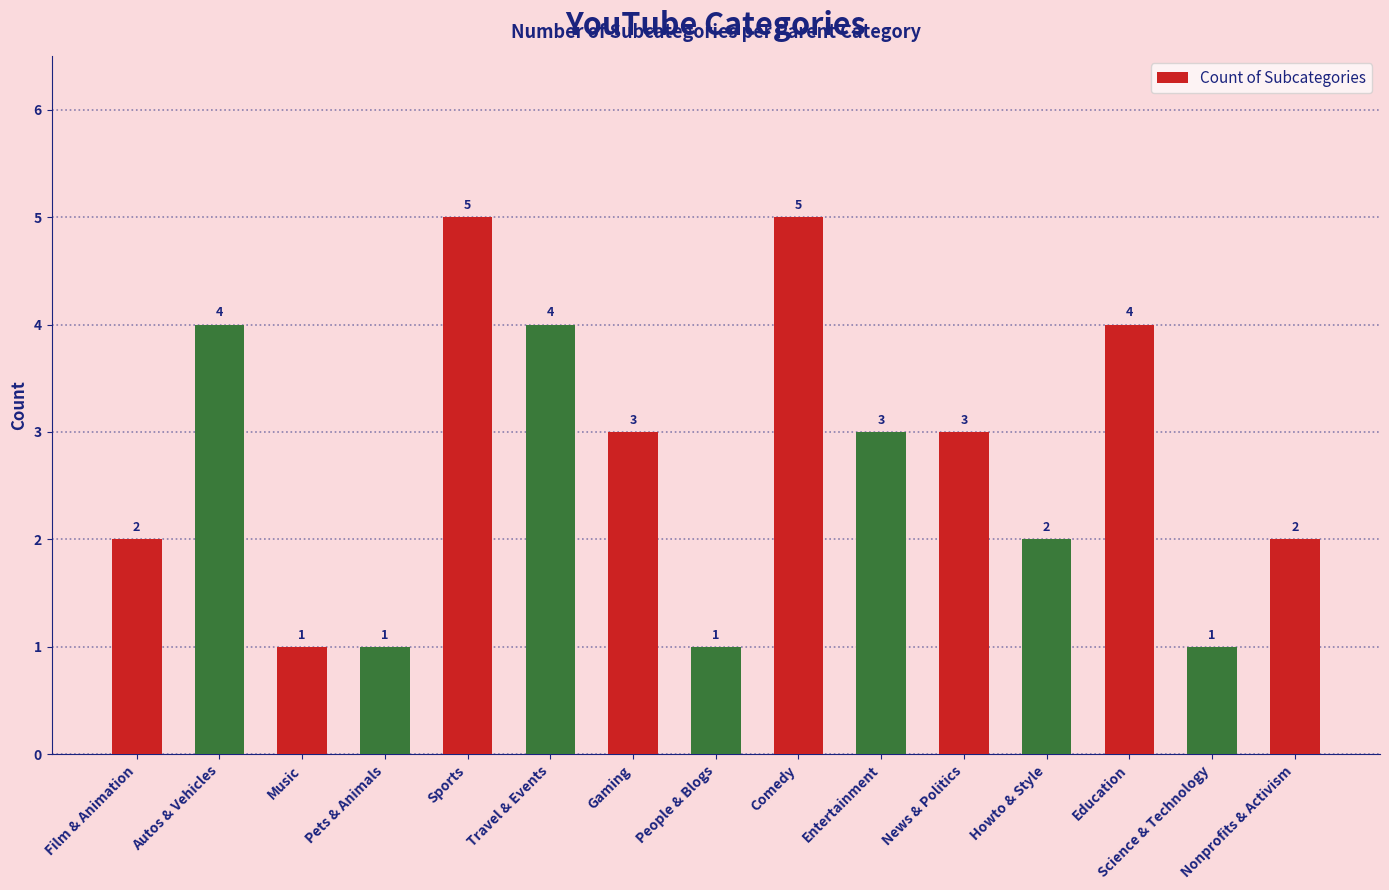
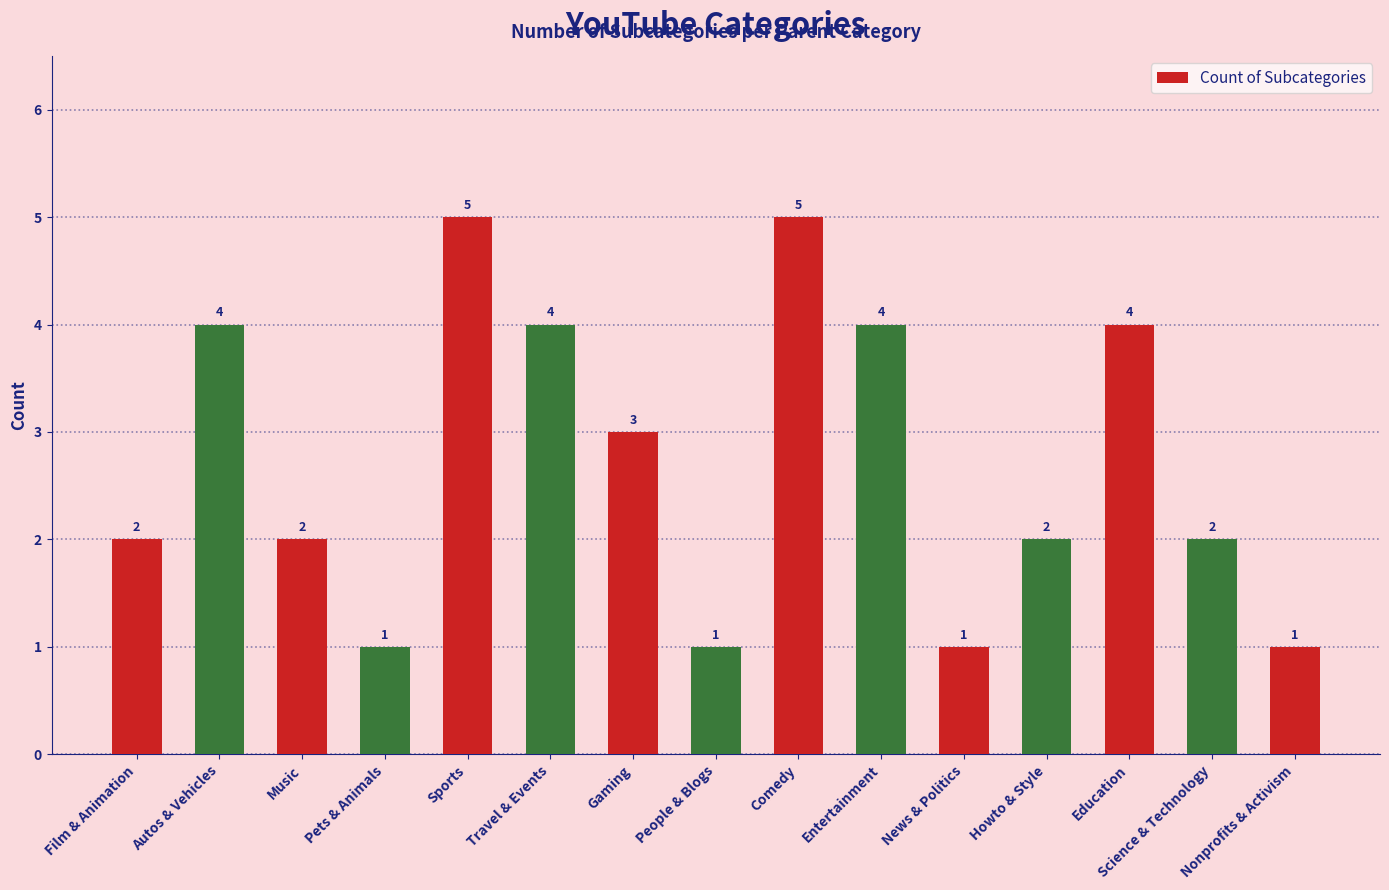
Music: 1 -> 2
Entertainment: 3 -> 4
News & Politics: 3 -> 1
Science & Technology: 1 -> 2
Nonprofits & Activism: 2 -> 1
